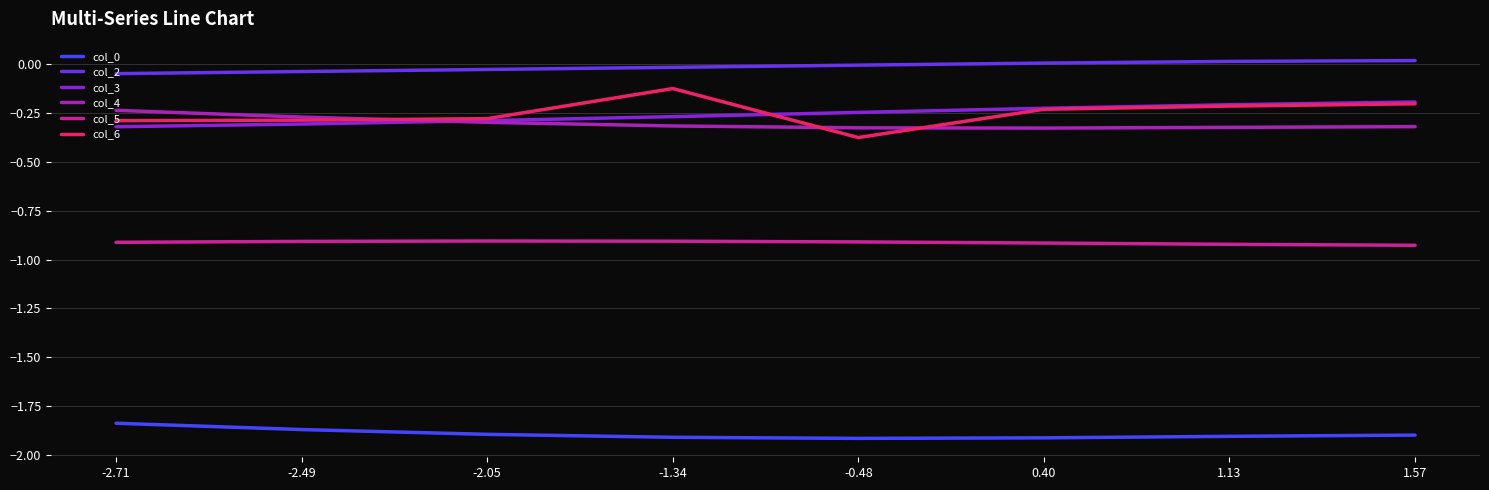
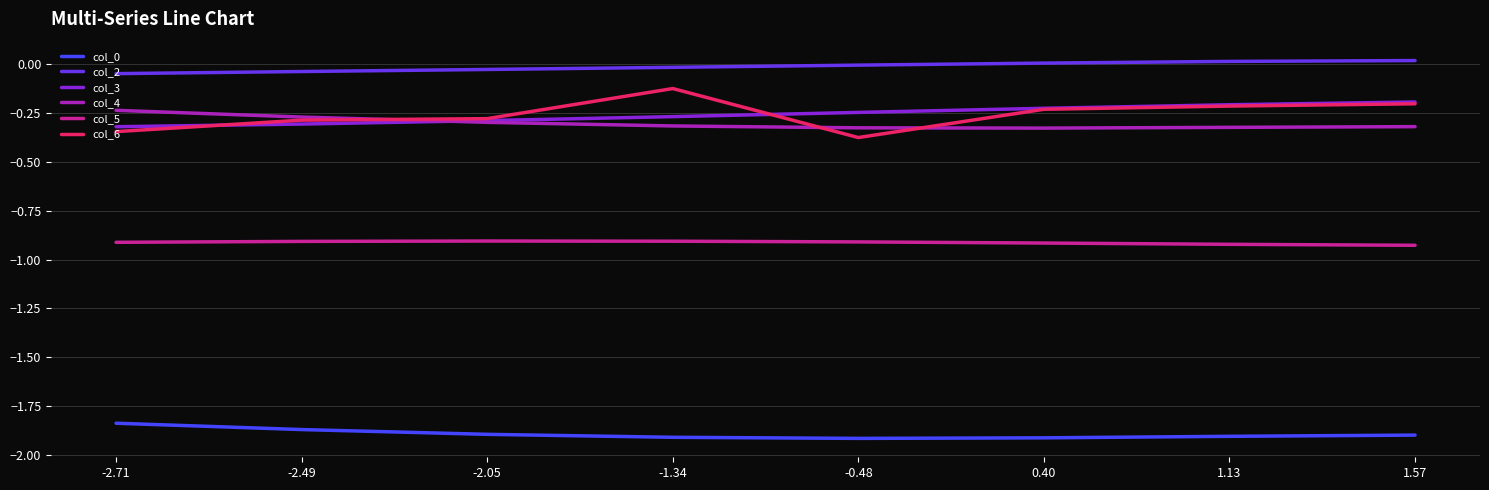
col_6, -2.71: -0.29 -> -0.34
